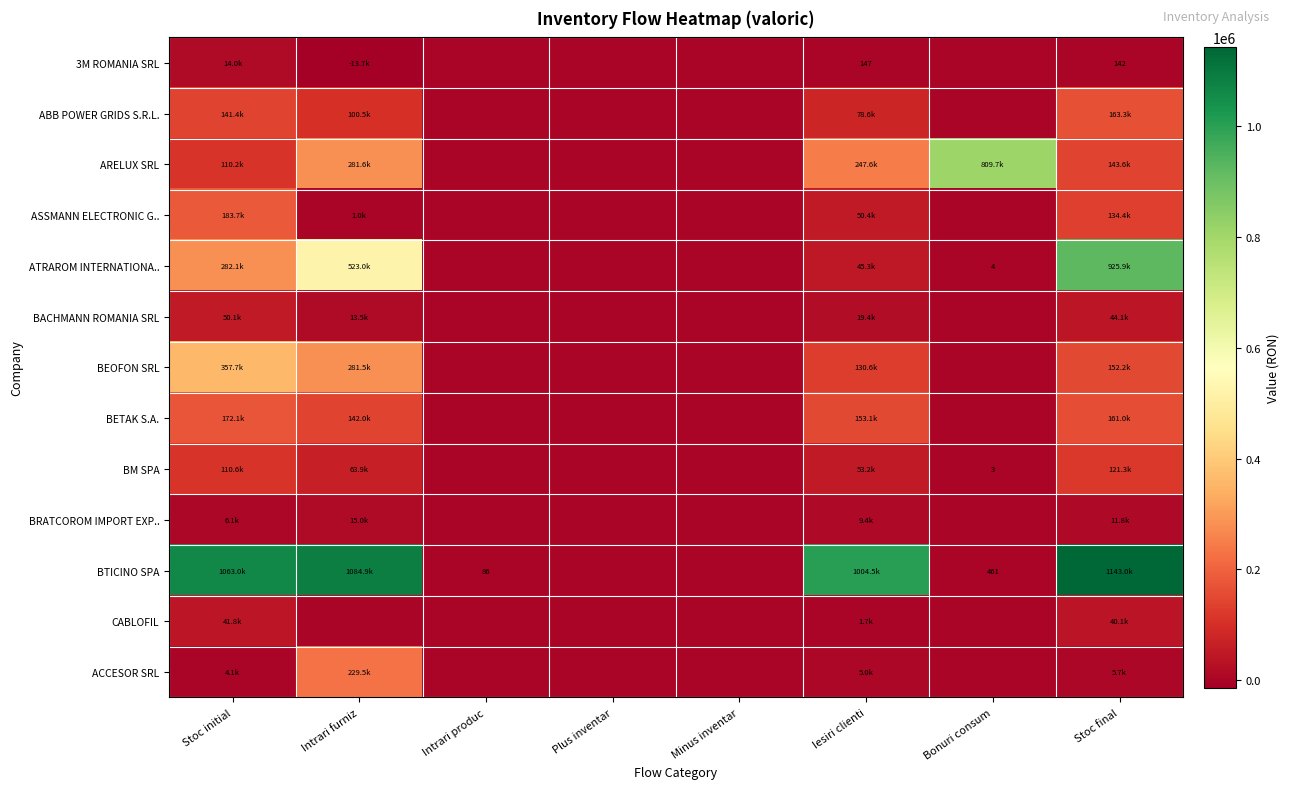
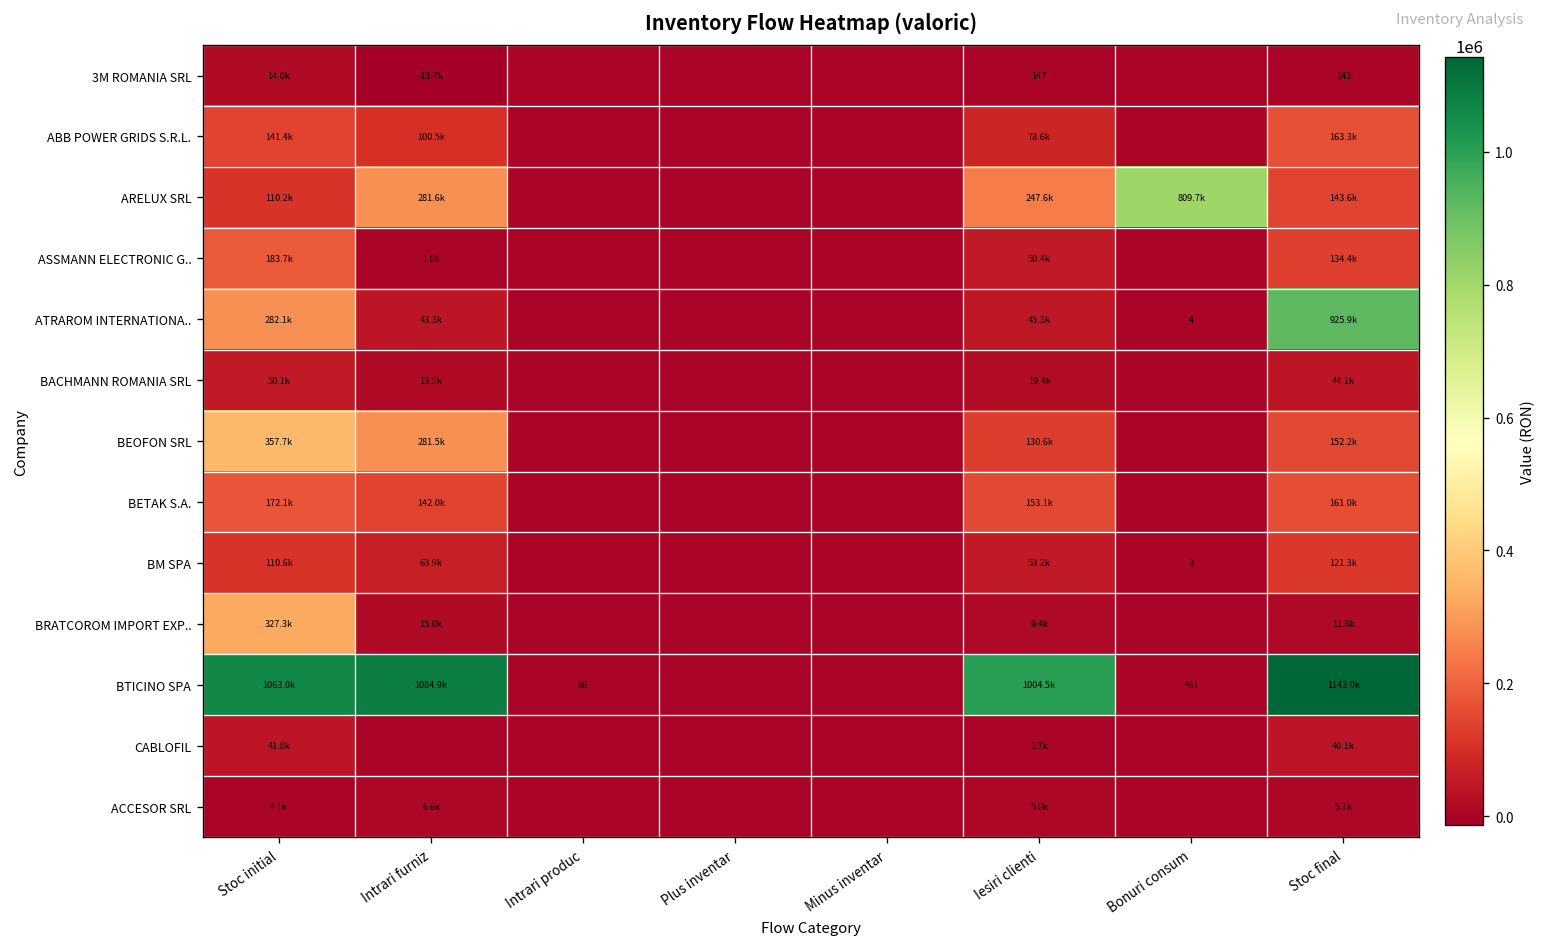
ATRAROM INTERNATIONA.., Intrari furniz: 523.0k -> 43.3k
BRATCOROM IMPORT EXP.., Stoc initial: 6.1k -> 327.3k
ACCESOR SRL, Intrari furniz: 229.5k -> 6.6k
